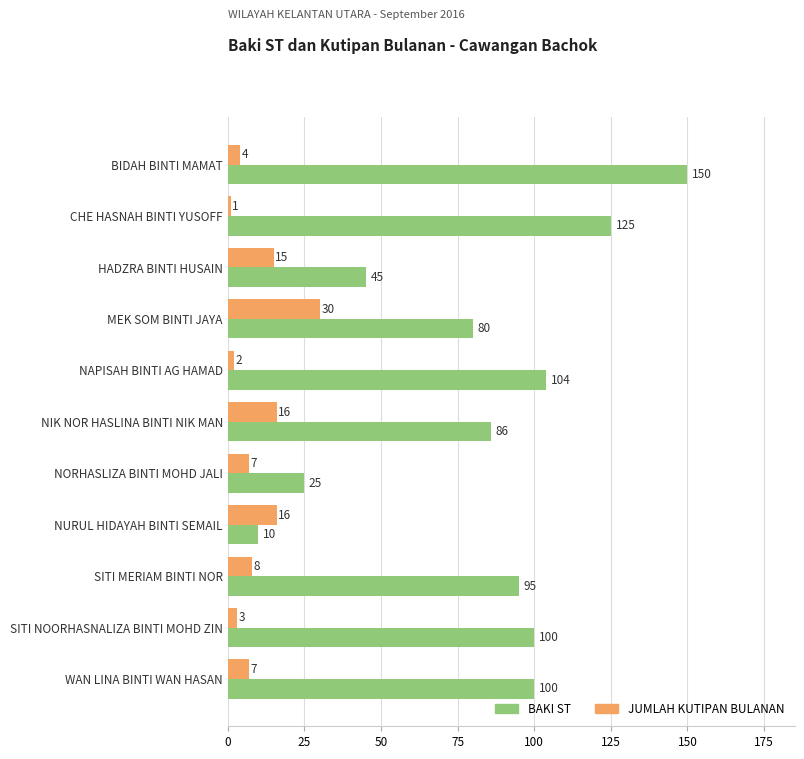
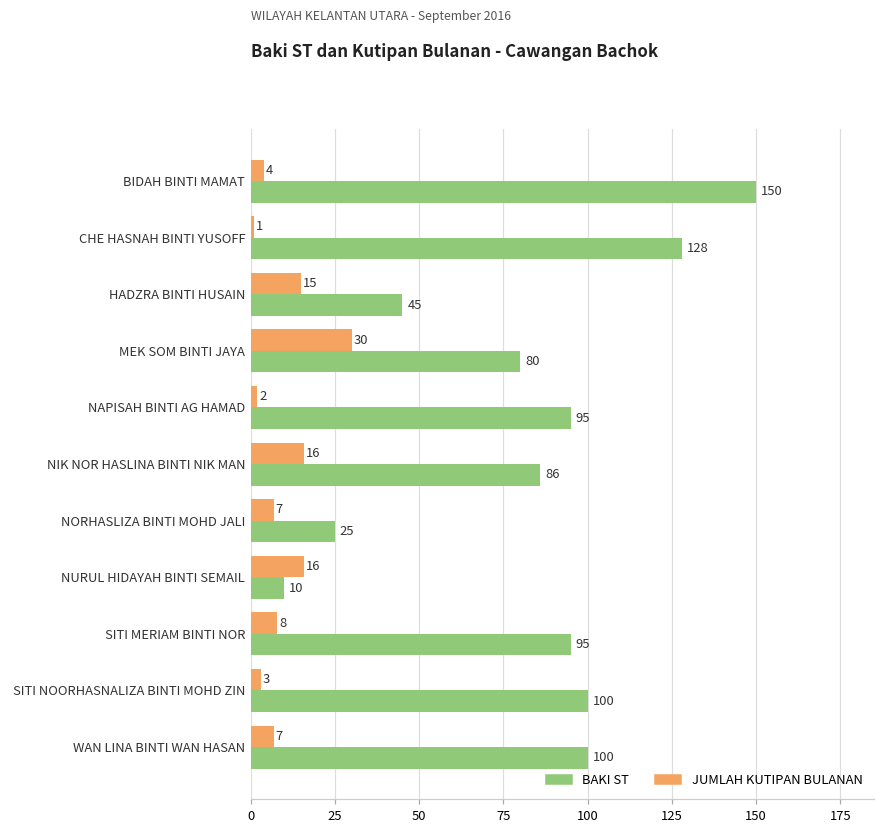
BAKI ST, CHE HASNAH BINTI YUSOFF: 125 -> 128
BAKI ST, NAPISAH BINTI AG HAMAD: 104 -> 95
